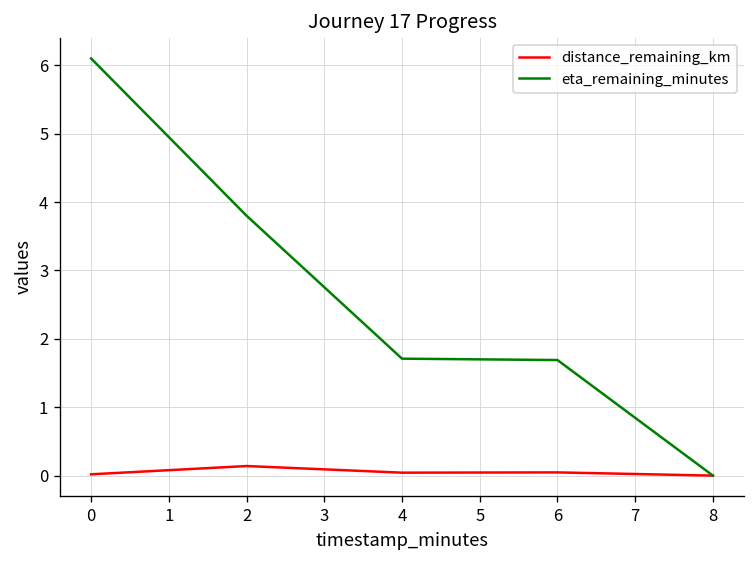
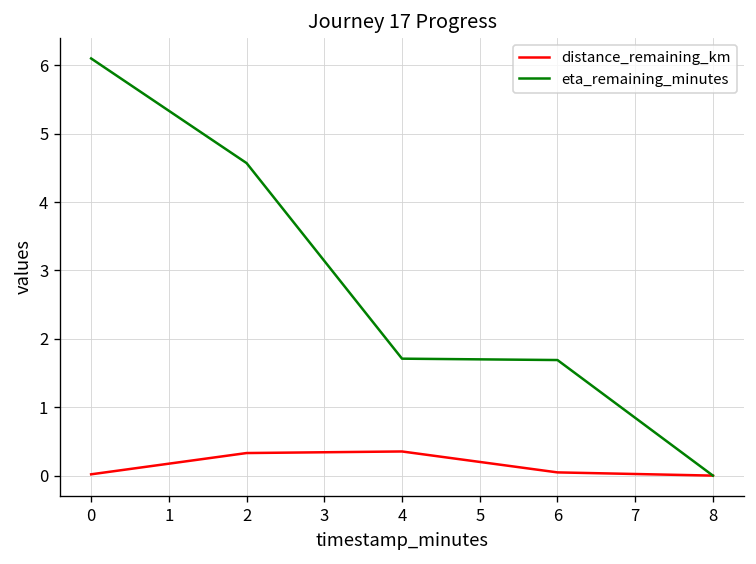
distance_remaining_km, 2: 0.1 -> 0.3
eta_remaining_minutes, 2: 3.8 -> 4.6
distance_remaining_km, 4: 0.0 -> 0.4
